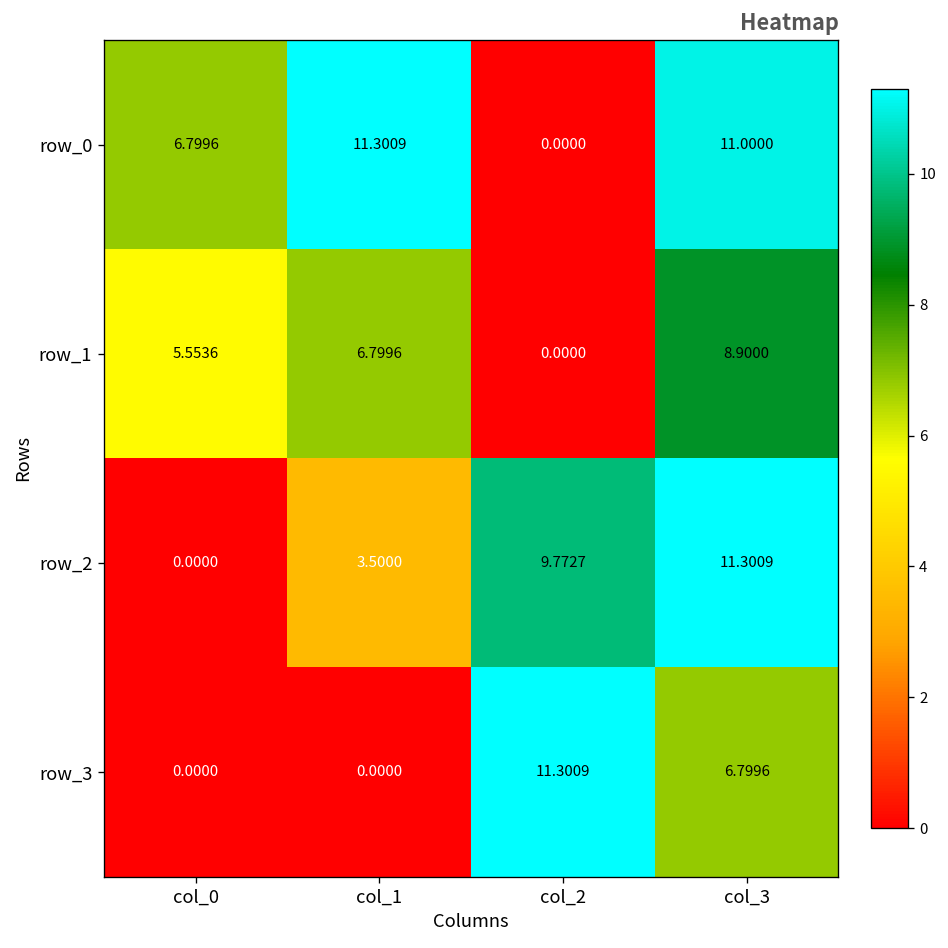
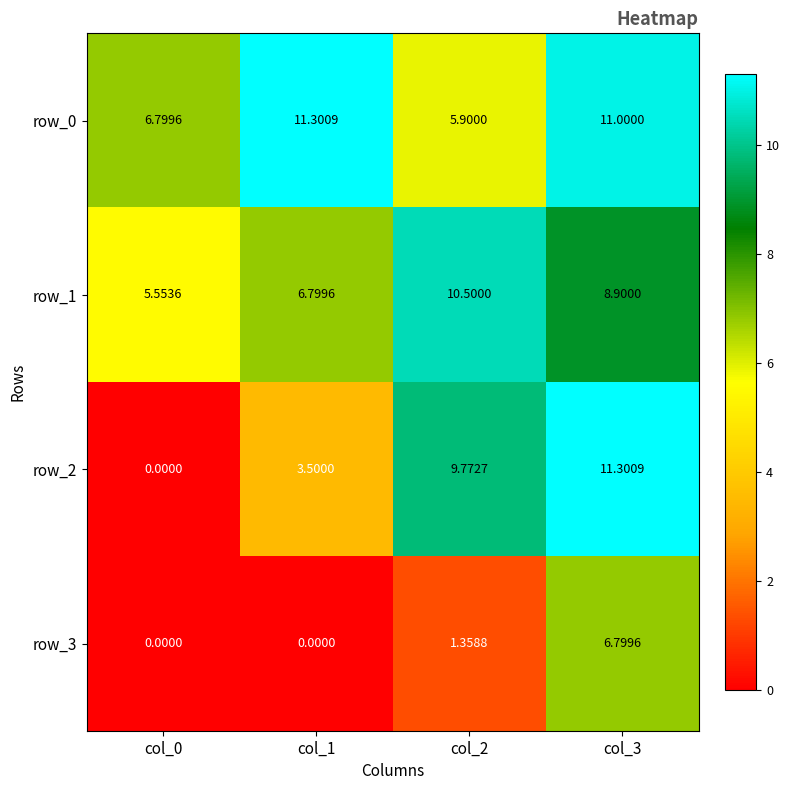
row_0, col_2: 0.0000 -> 5.9000
row_1, col_2: 0.0000 -> 10.5000
row_3, col_2: 11.3009 -> 1.3588
